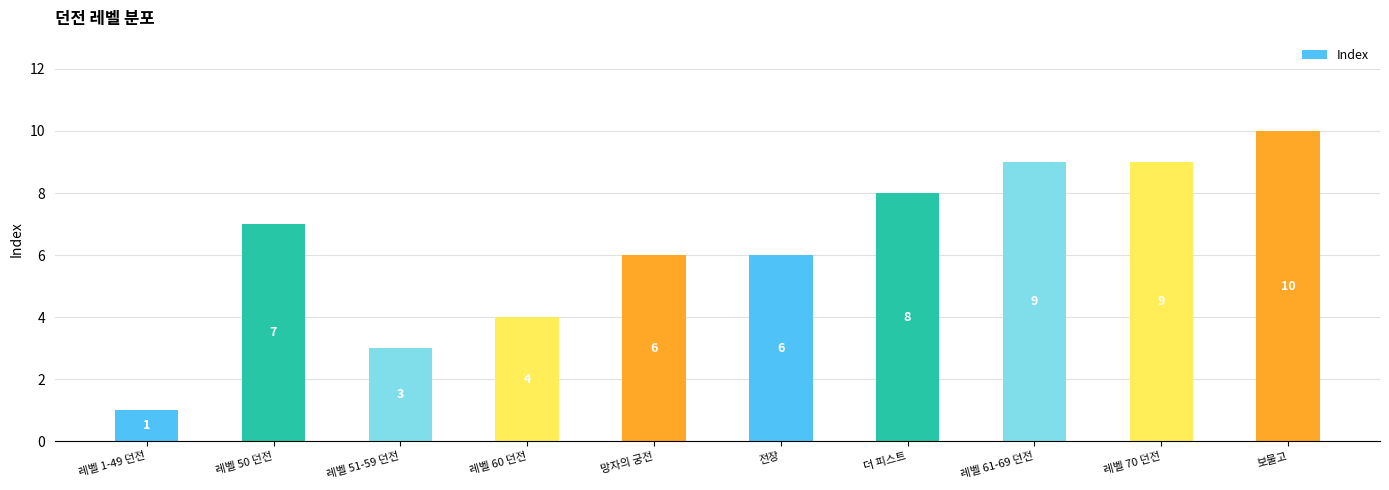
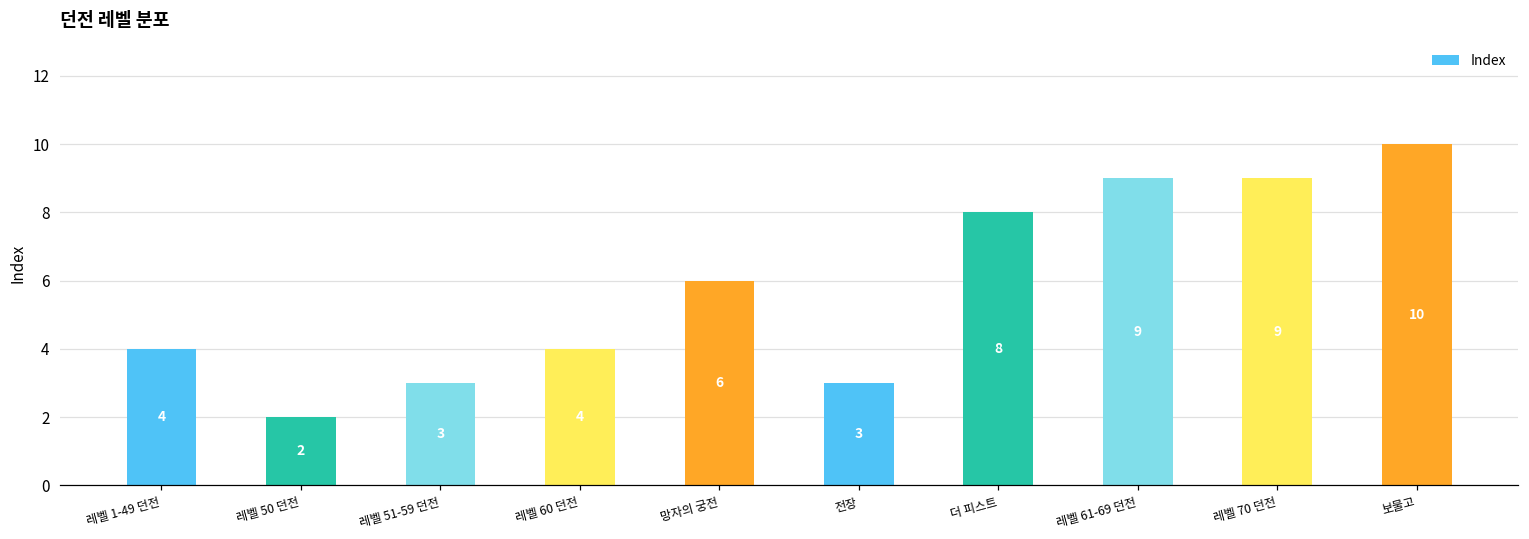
레벨 1-49 던전: 1 -> 4
레벨 50 던전: 7 -> 2
전장: 6 -> 3
